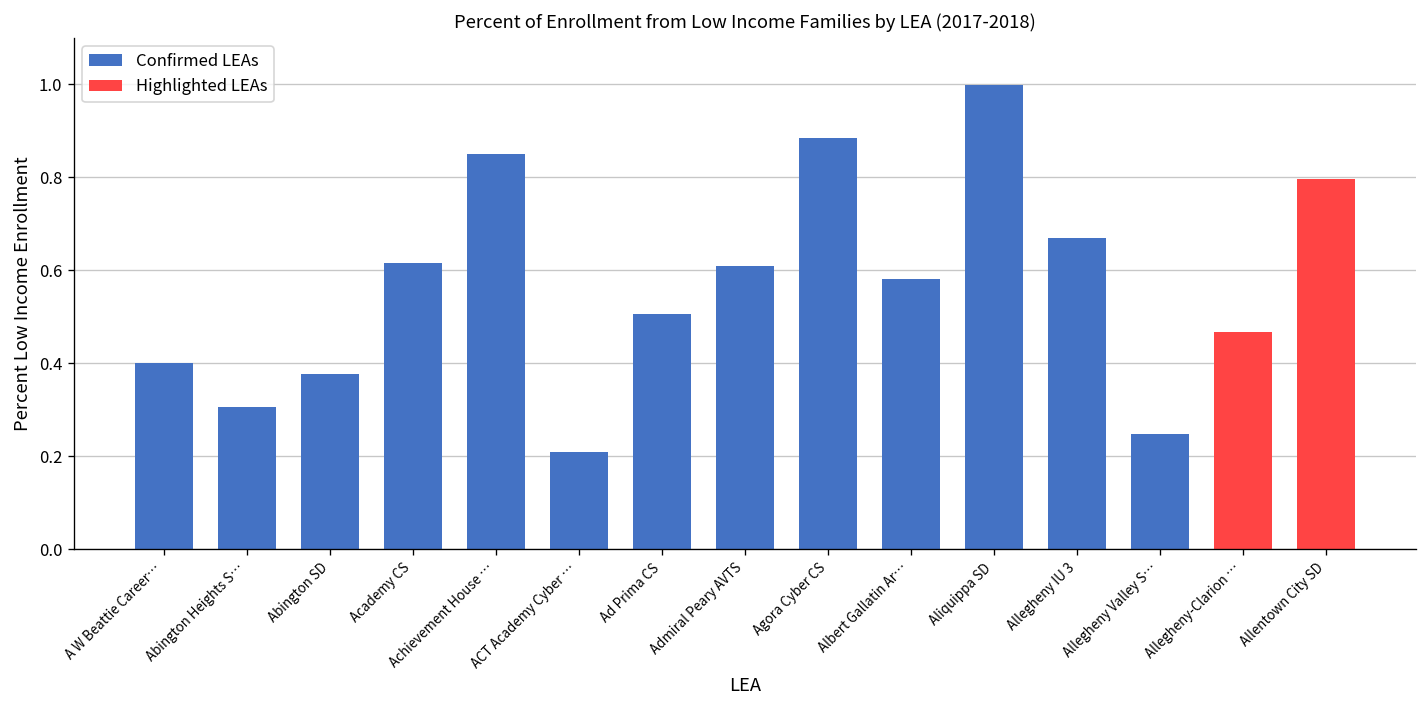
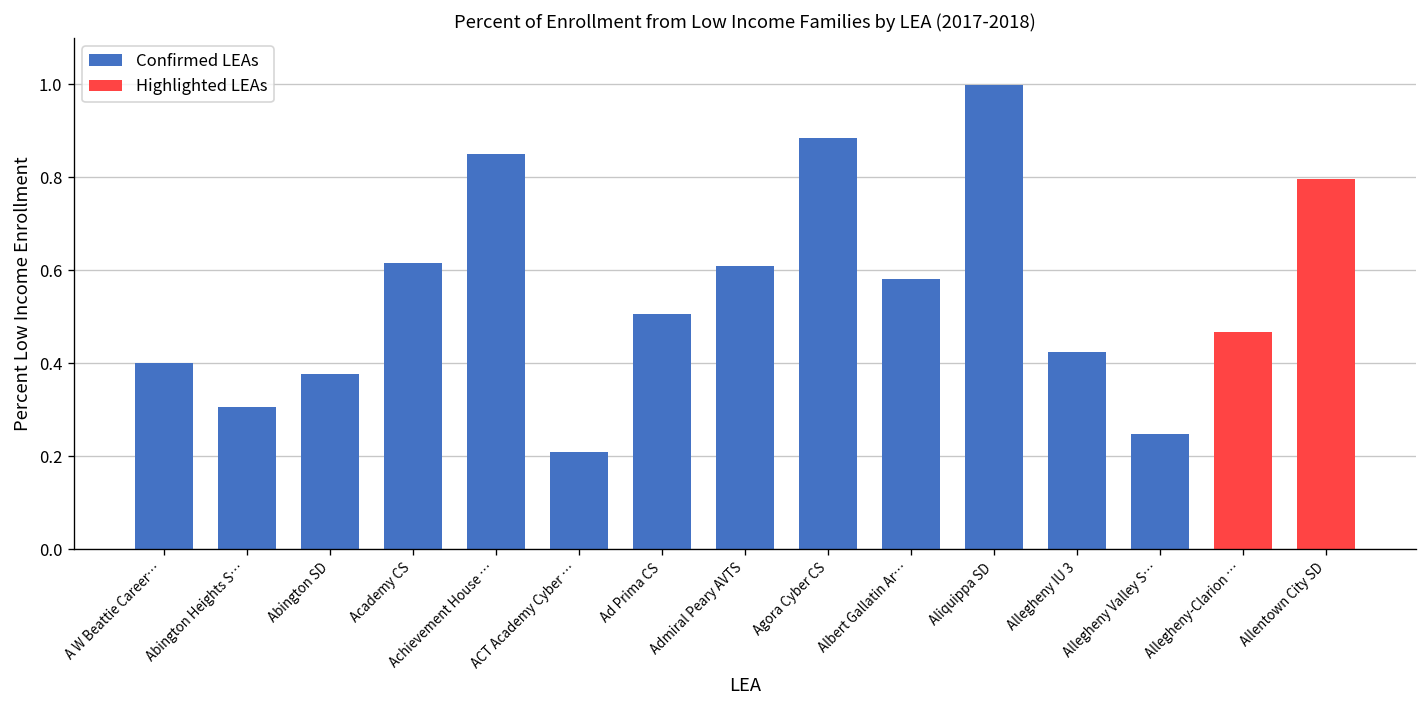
Confirmed LEAs, Allegheny IU 3: 0.67 -> 0.42
